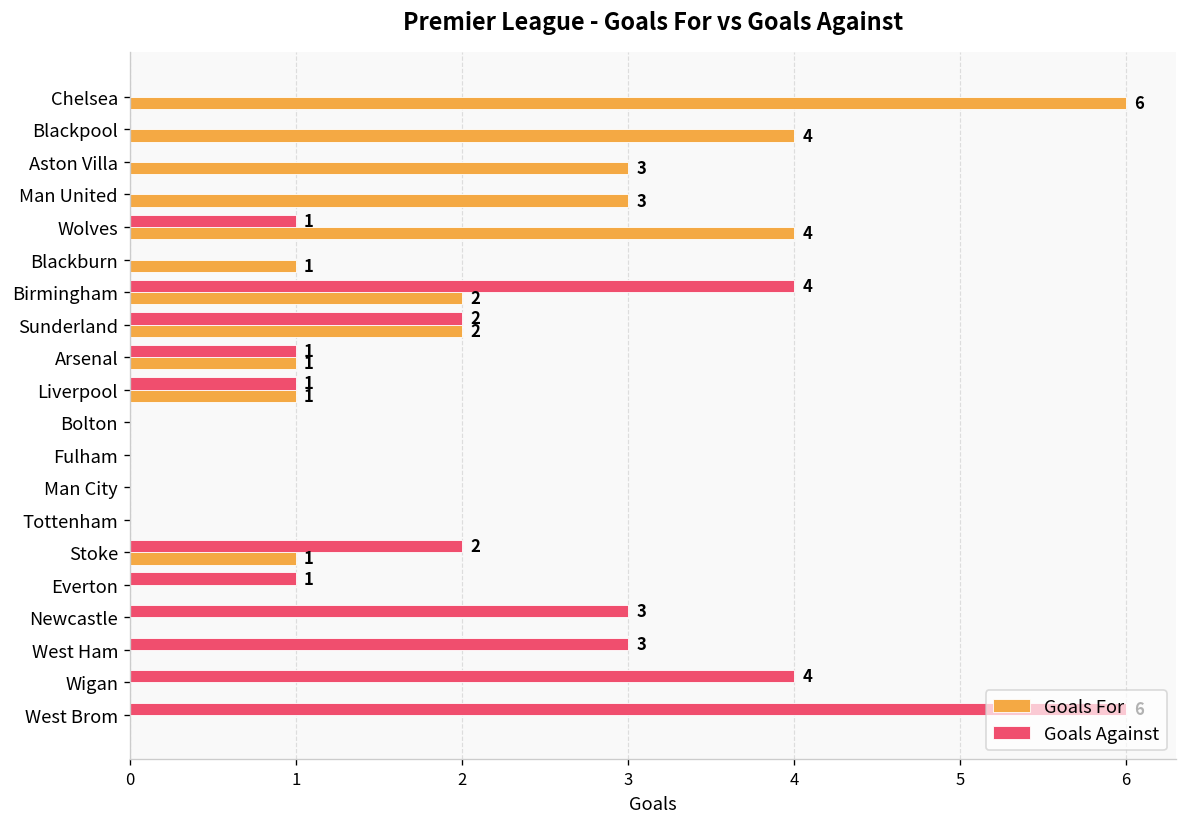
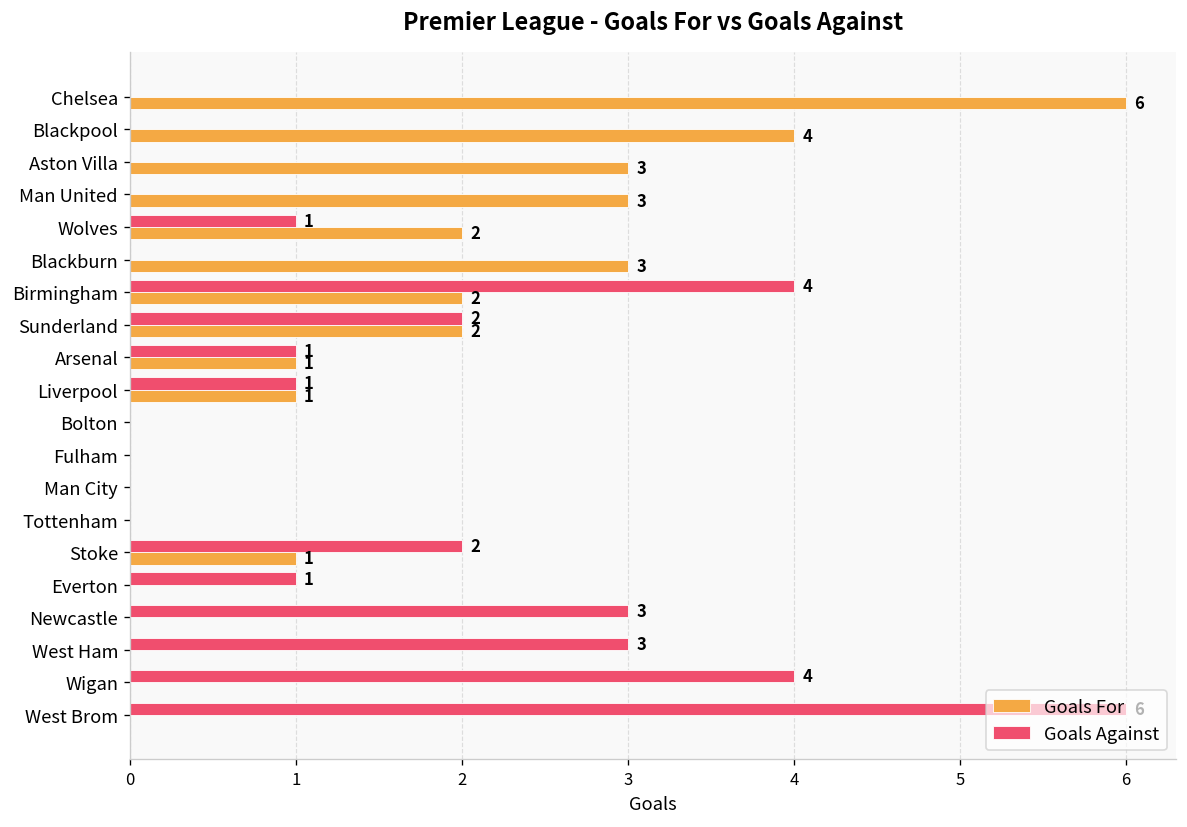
Goals For, Wolves: 4 -> 2
Goals For, Blackburn: 1 -> 3
